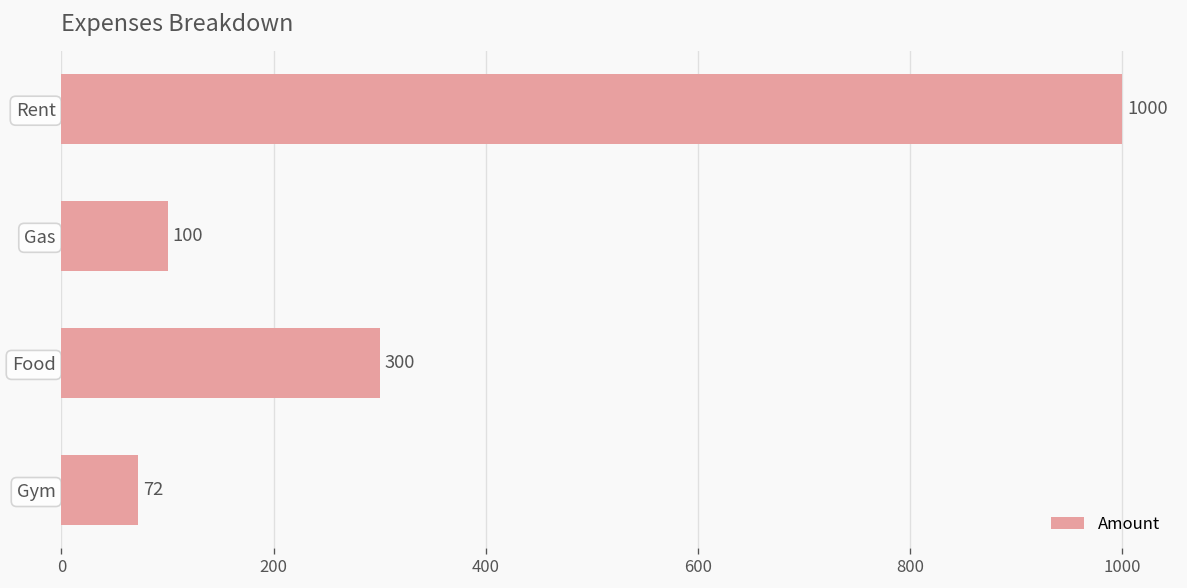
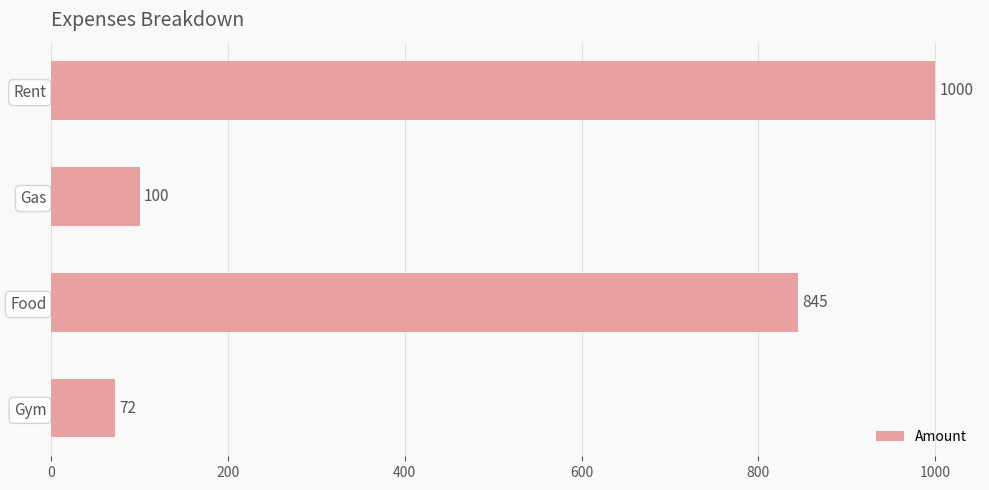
Food: 300 -> 845
